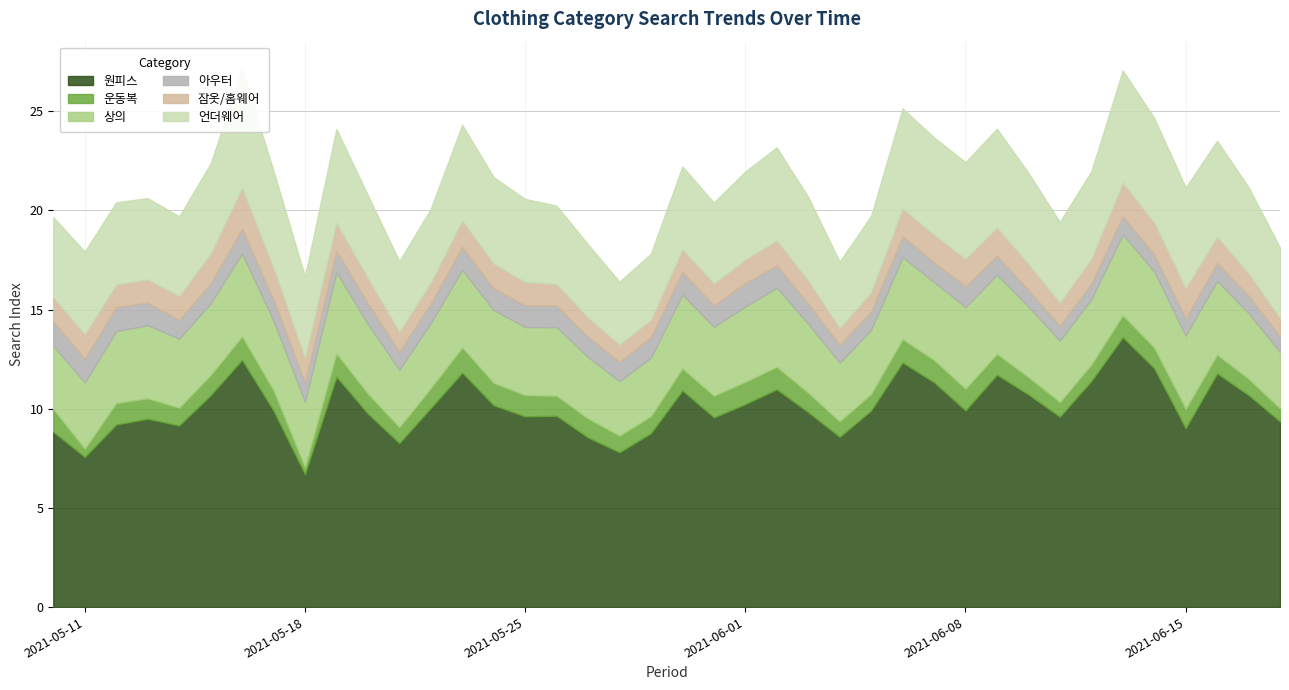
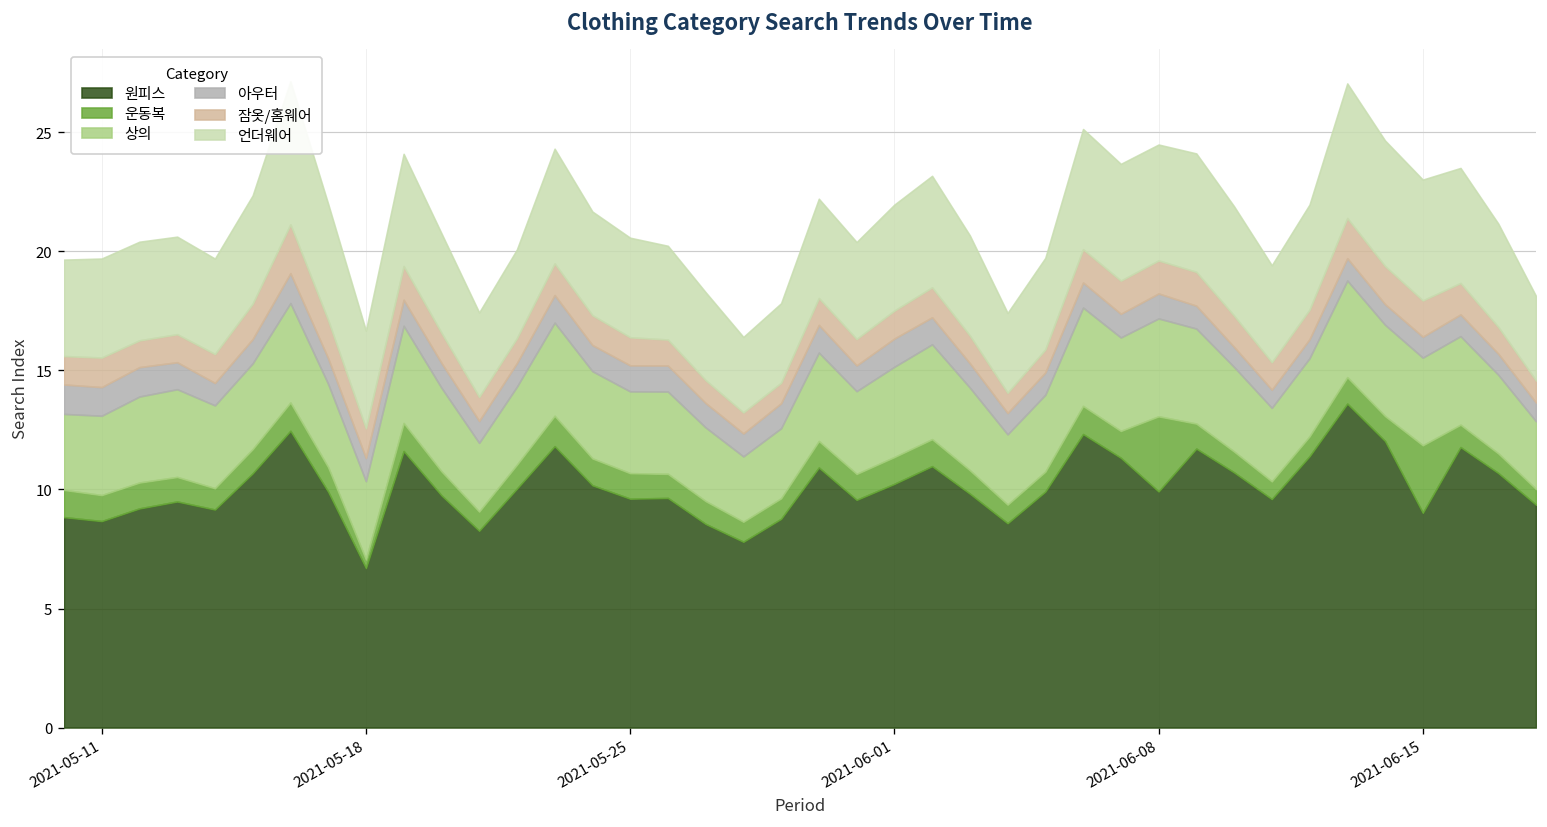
원피스, 2021-05-11: 7.6 -> 8.7
운동복, 2021-05-11: 0.4 -> 1.1
운동복, 2021-06-08: 1.1 -> 3.2
운동복, 2021-06-15: 1.0 -> 2.8
